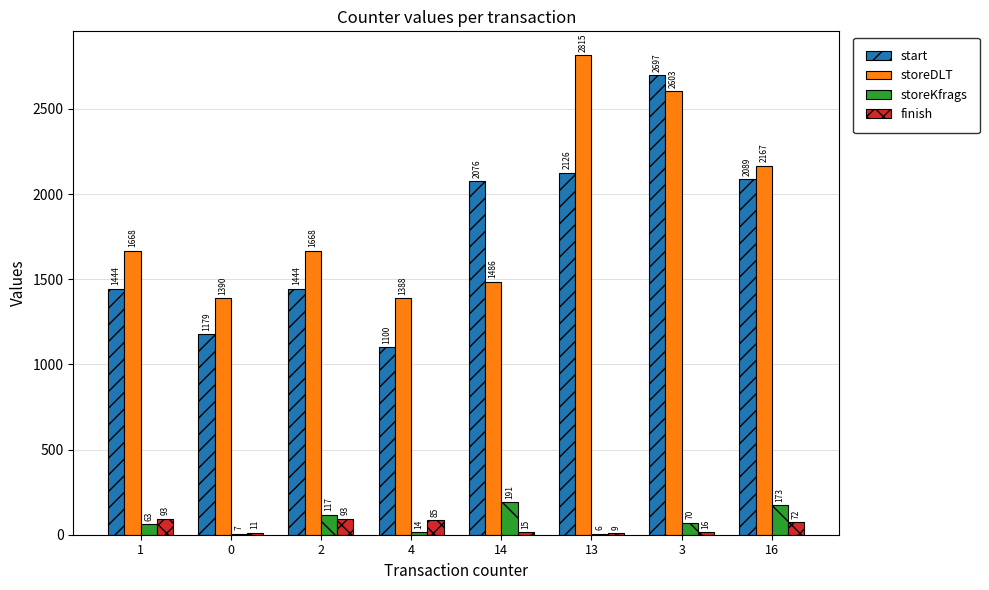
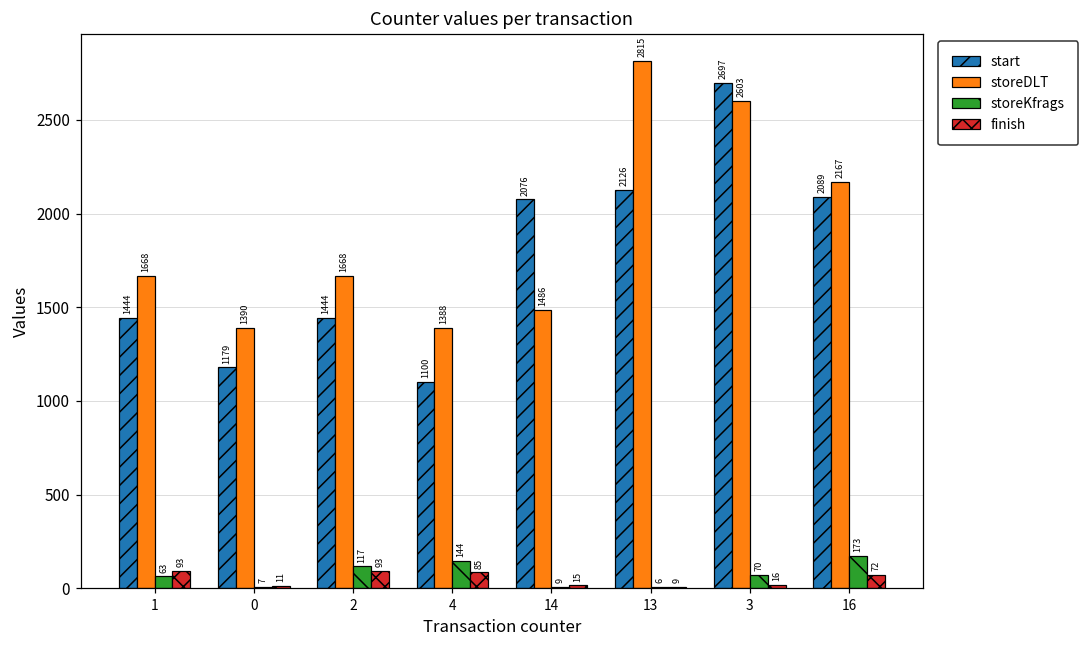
storeKfrags, 4: 14 -> 144
storeKfrags, 14: 191 -> 9
